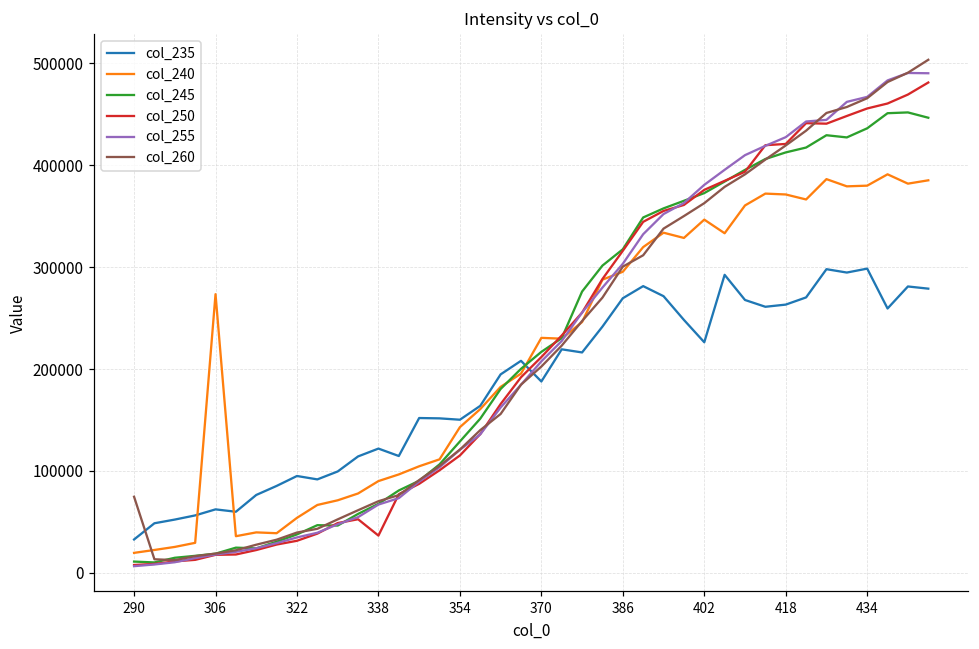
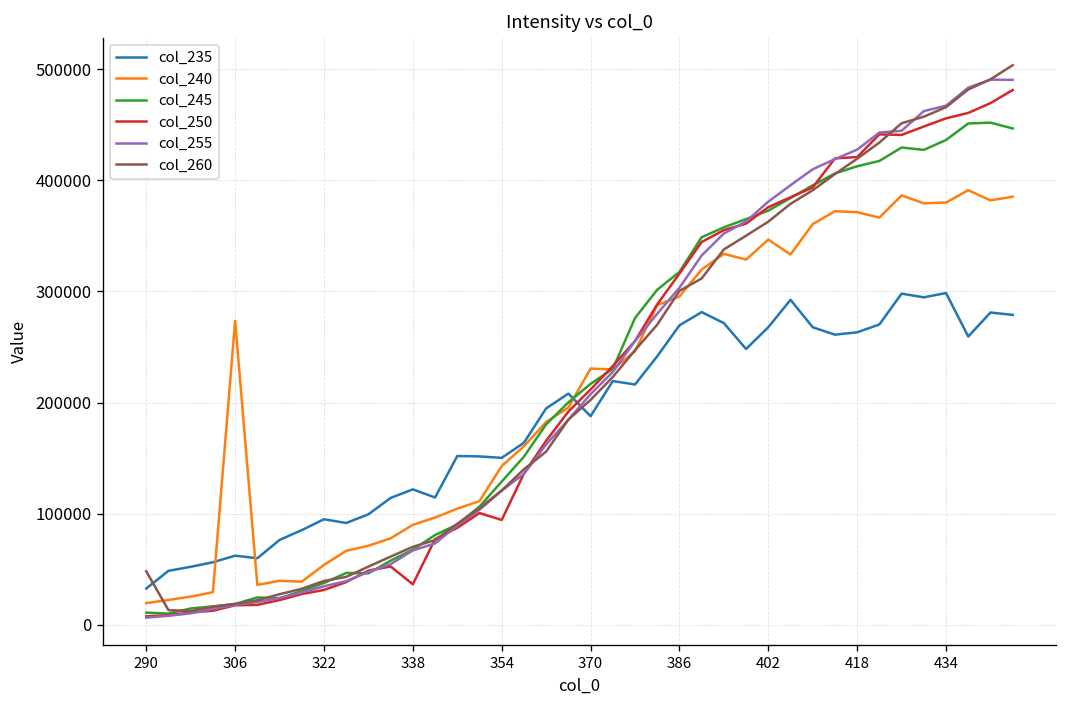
col_260, 290: 70000 -> 50000
col_250, 354: 120000 -> 90000
col_235, 402: 230000 -> 270000
